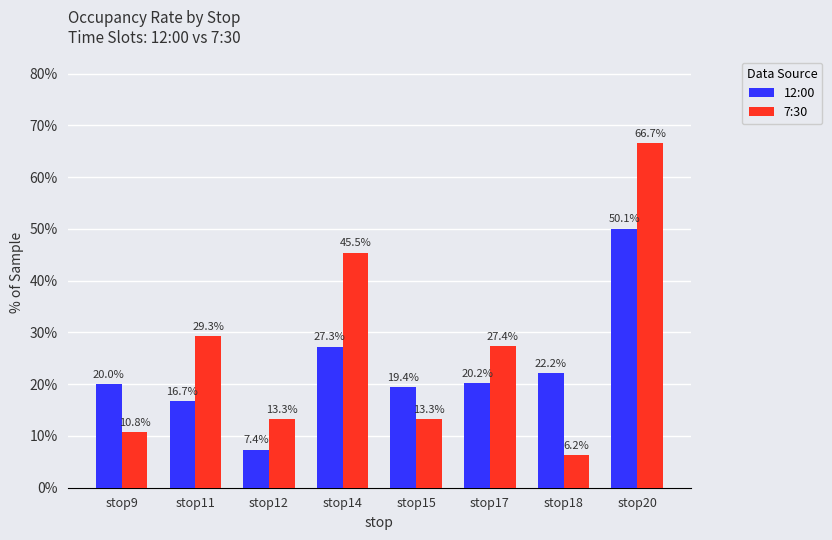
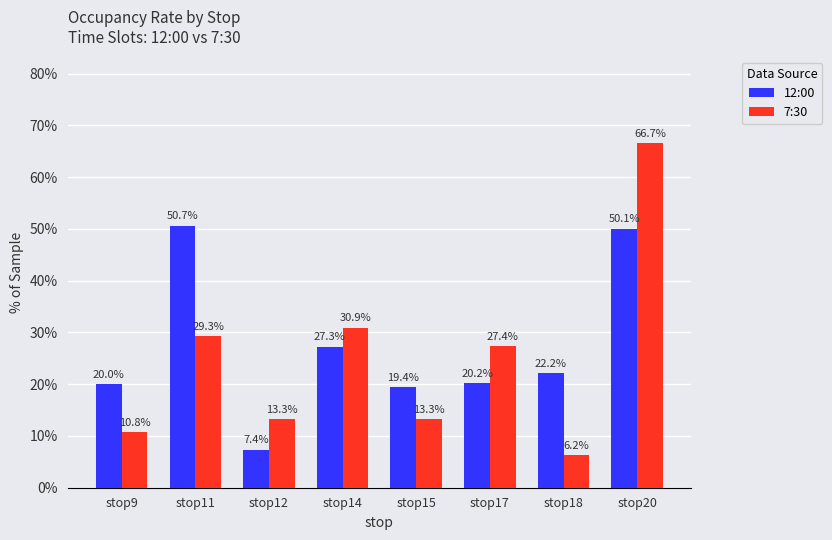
12:00, stop11: 16.7% -> 50.7%
7:30, stop14: 45.5% -> 30.9%
